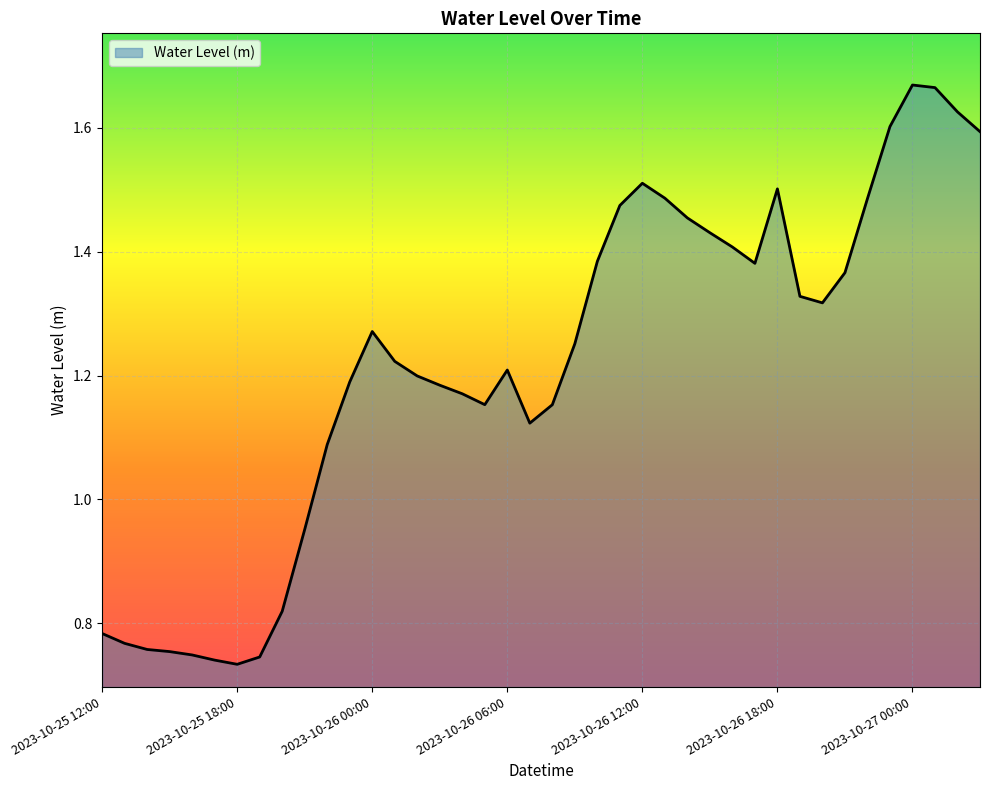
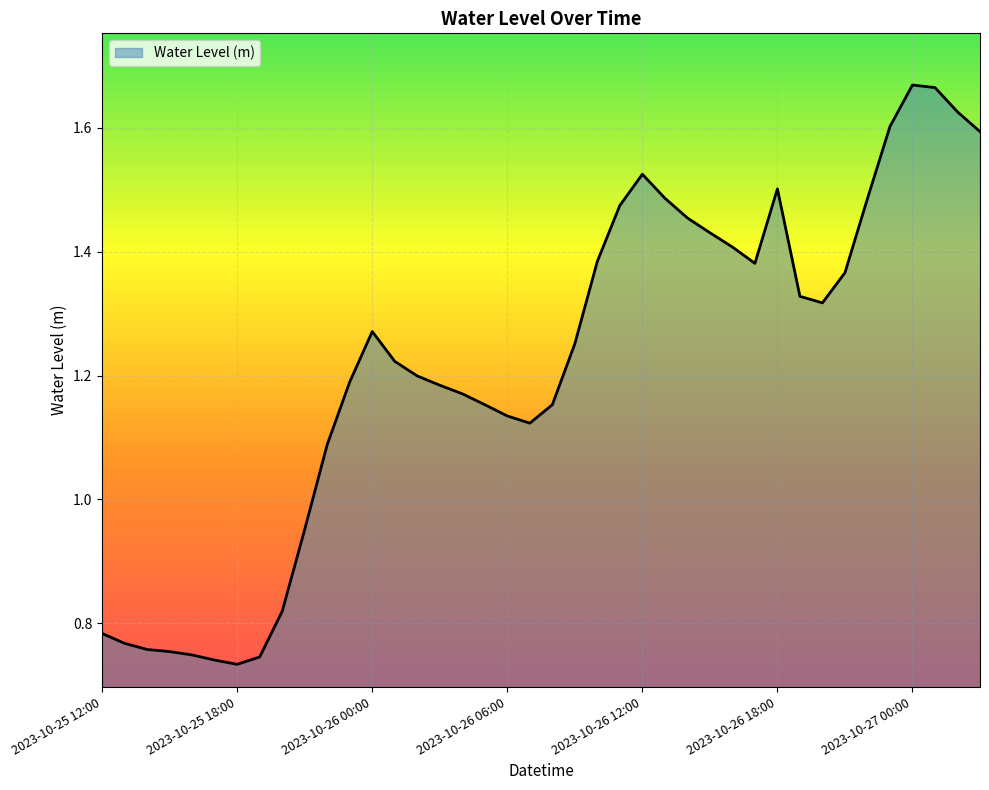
2023-10-26 06:00: 1.21 -> 1.13
2023-10-26 12:00: 1.51 -> 1.53
